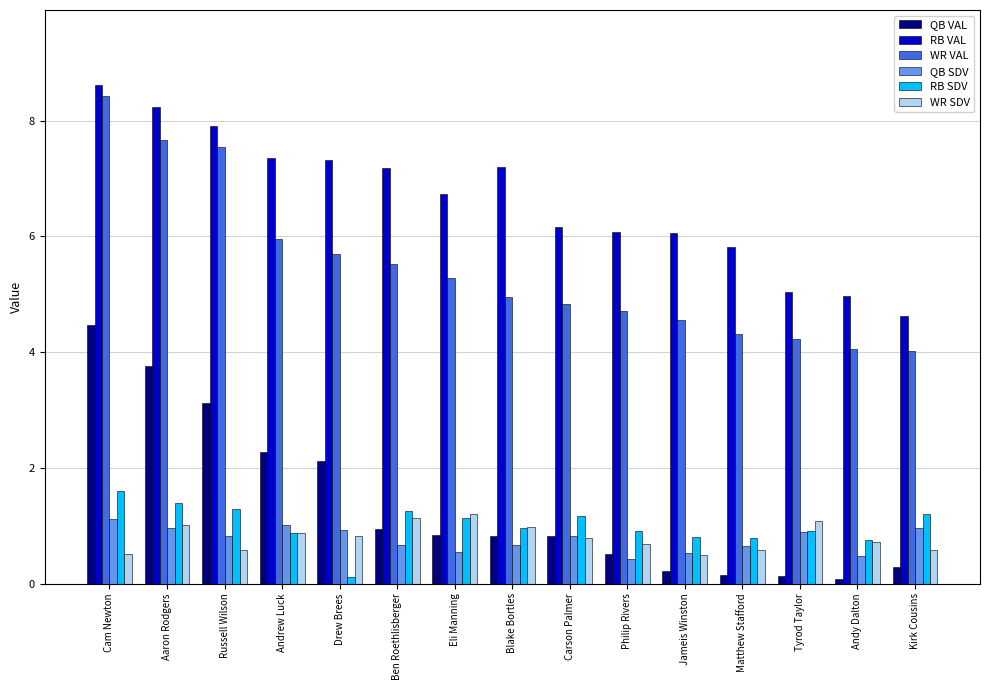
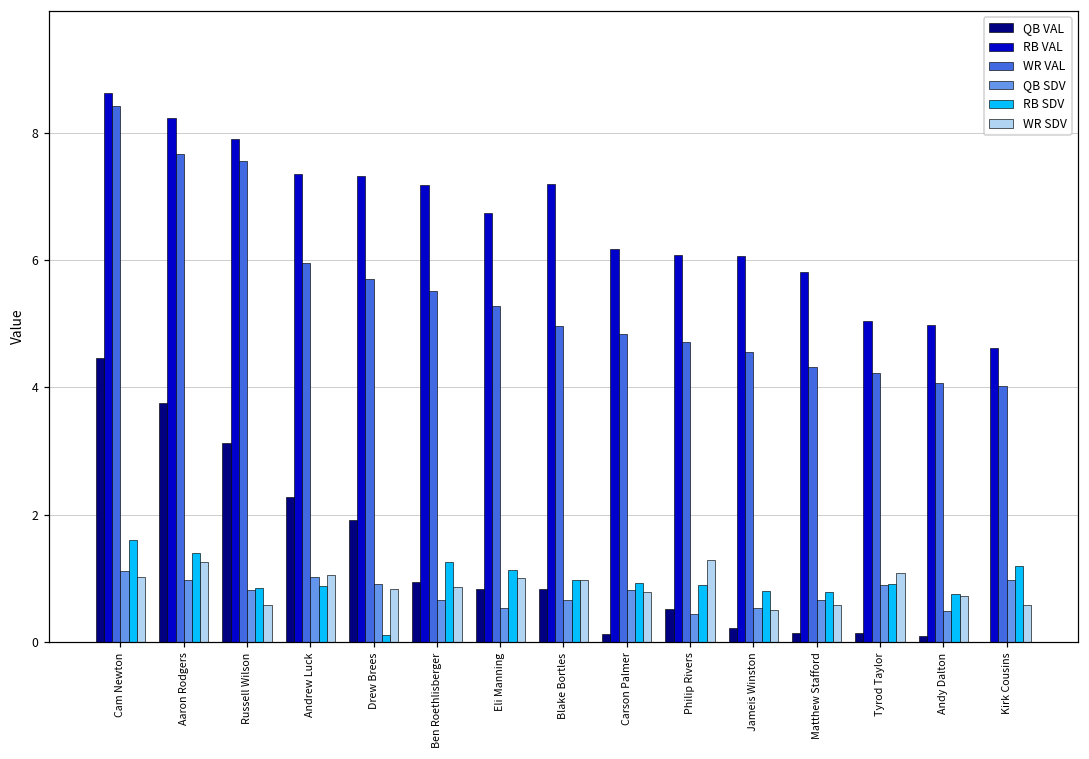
WR SDV, Cam Newton: 0.5 -> 1.0
WR SDV, Aaron Rodgers: 1.0 -> 1.3
RB SDV, Russell Wilson: 1.3 -> 0.8
WR SDV, Andrew Luck: 0.9 -> 1.0
QB VAL, Drew Brees: 2.1 -> 1.9
WR SDV, Ben Roethlisberger: 1.1 -> 0.9
WR SDV, Eli Manning: 1.2 -> 1.0
QB VAL, Carson Palmer: 0.8 -> 0.1
RB SDV, Carson Palmer: 1.2 -> 0.9
WR SDV, Philip Rivers: 0.7 -> 1.3
QB VAL, Kirk Cousins: 0.3 -> 0.0
